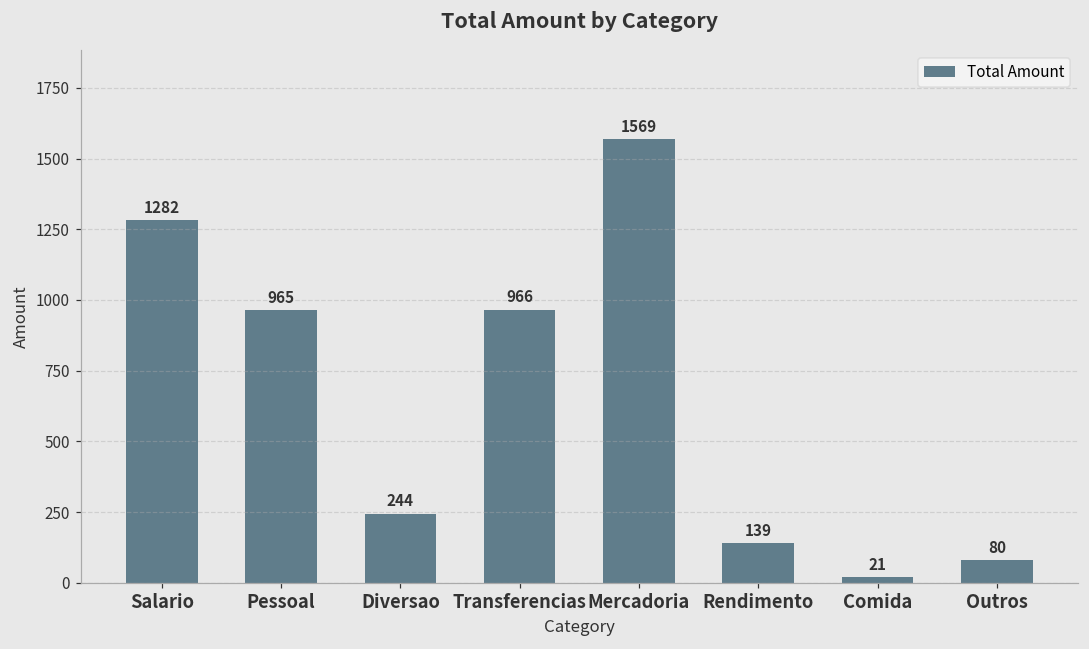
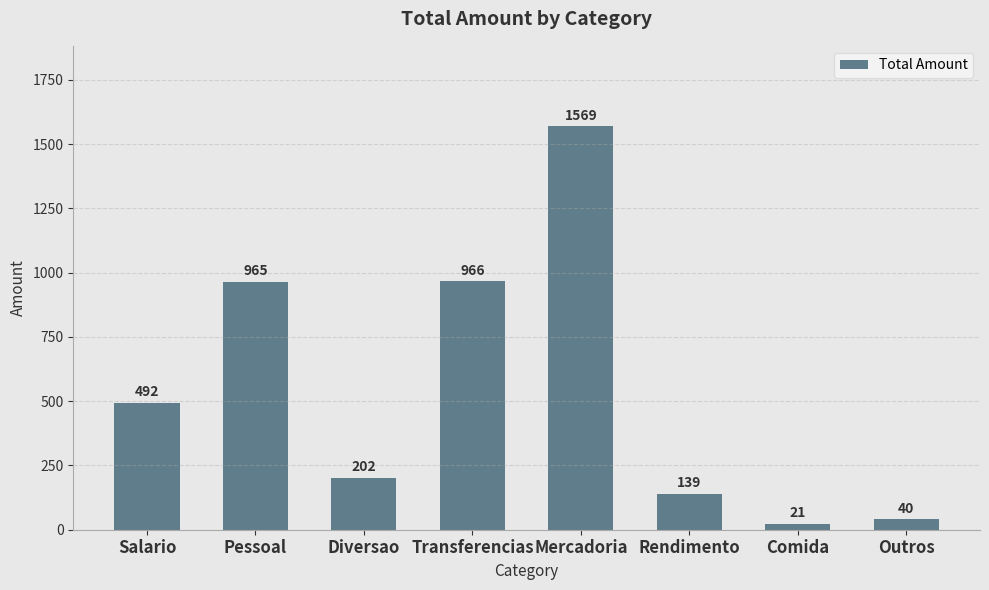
Salario: 1282 -> 492
Diversao: 244 -> 202
Outros: 80 -> 40
